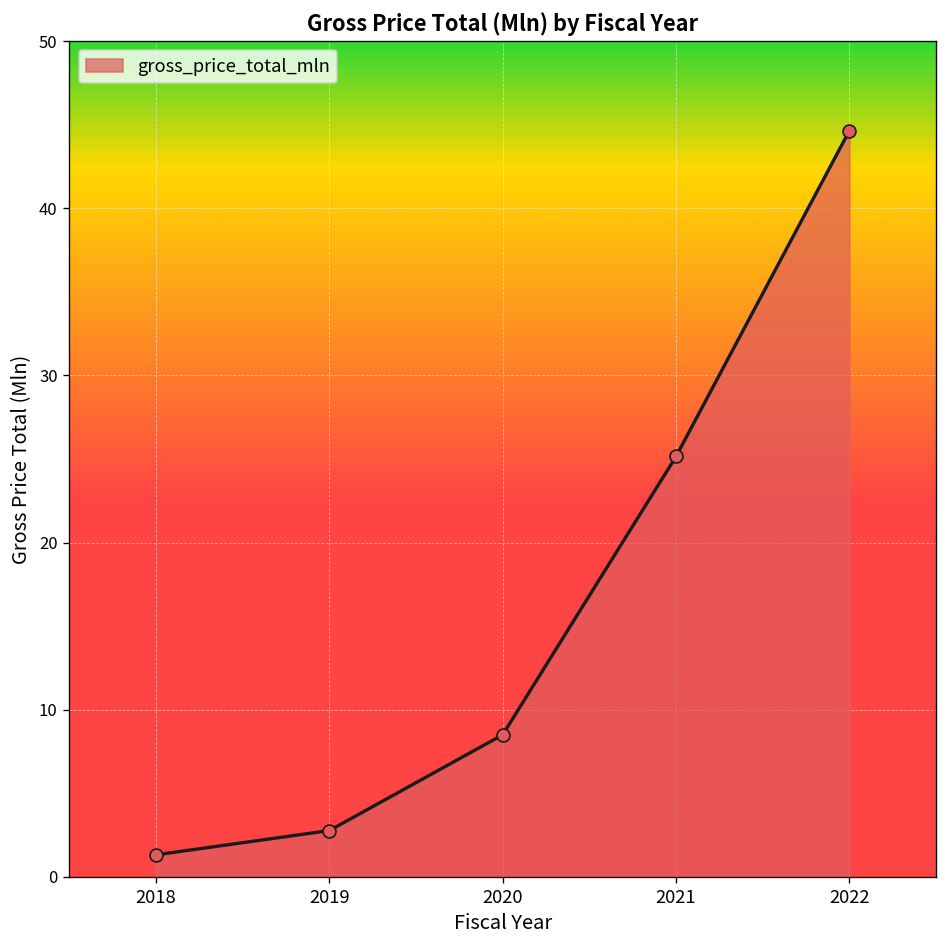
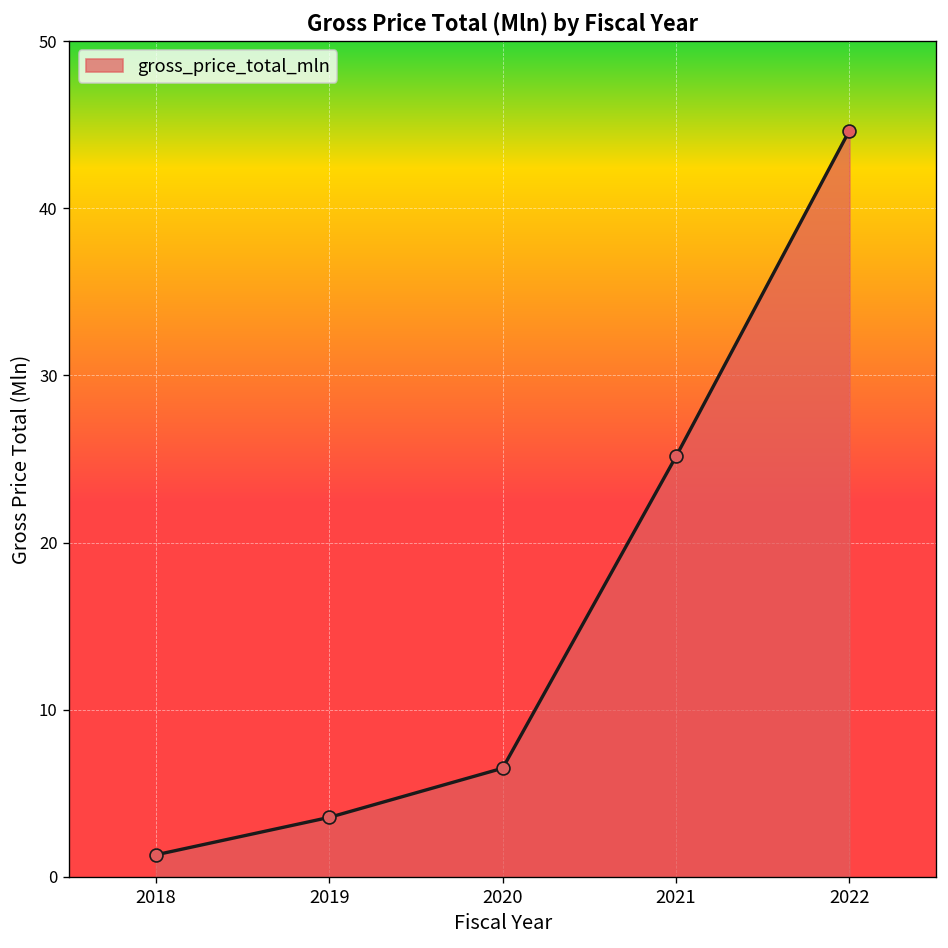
2019: 2.8 -> 3.6
2020: 8.5 -> 6.5
